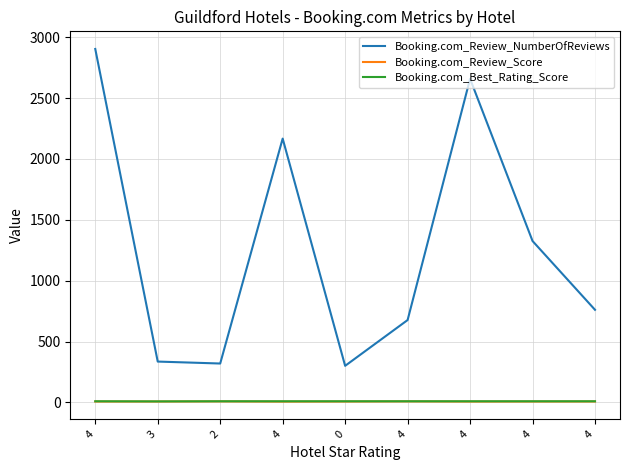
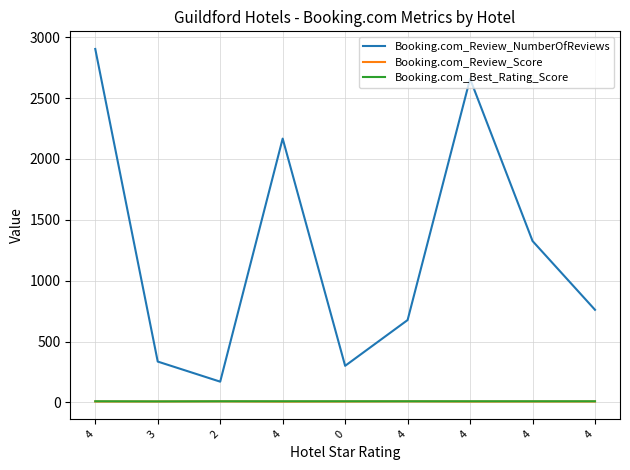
Booking.com_Review_NumberOfReviews, 2: 320 -> 170
